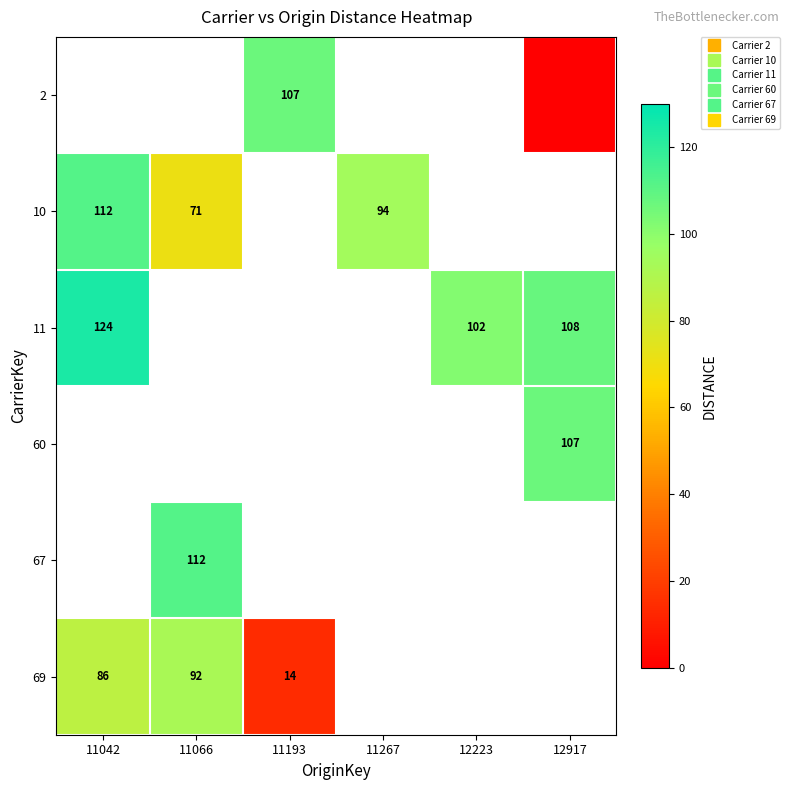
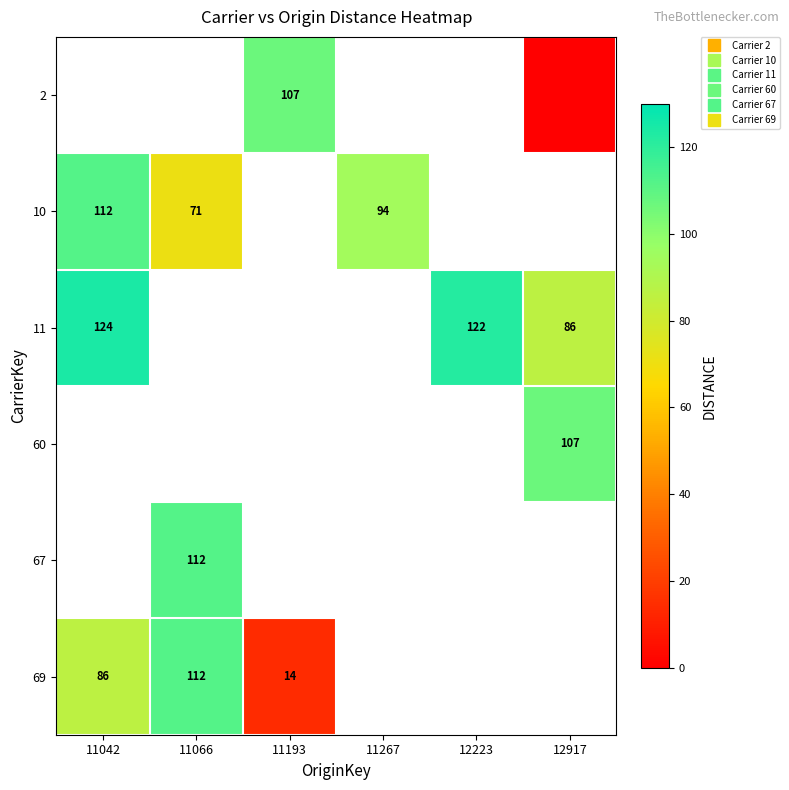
11, 12223: 102 -> 122
11, 12917: 108 -> 86
69, 11066: 92 -> 112
